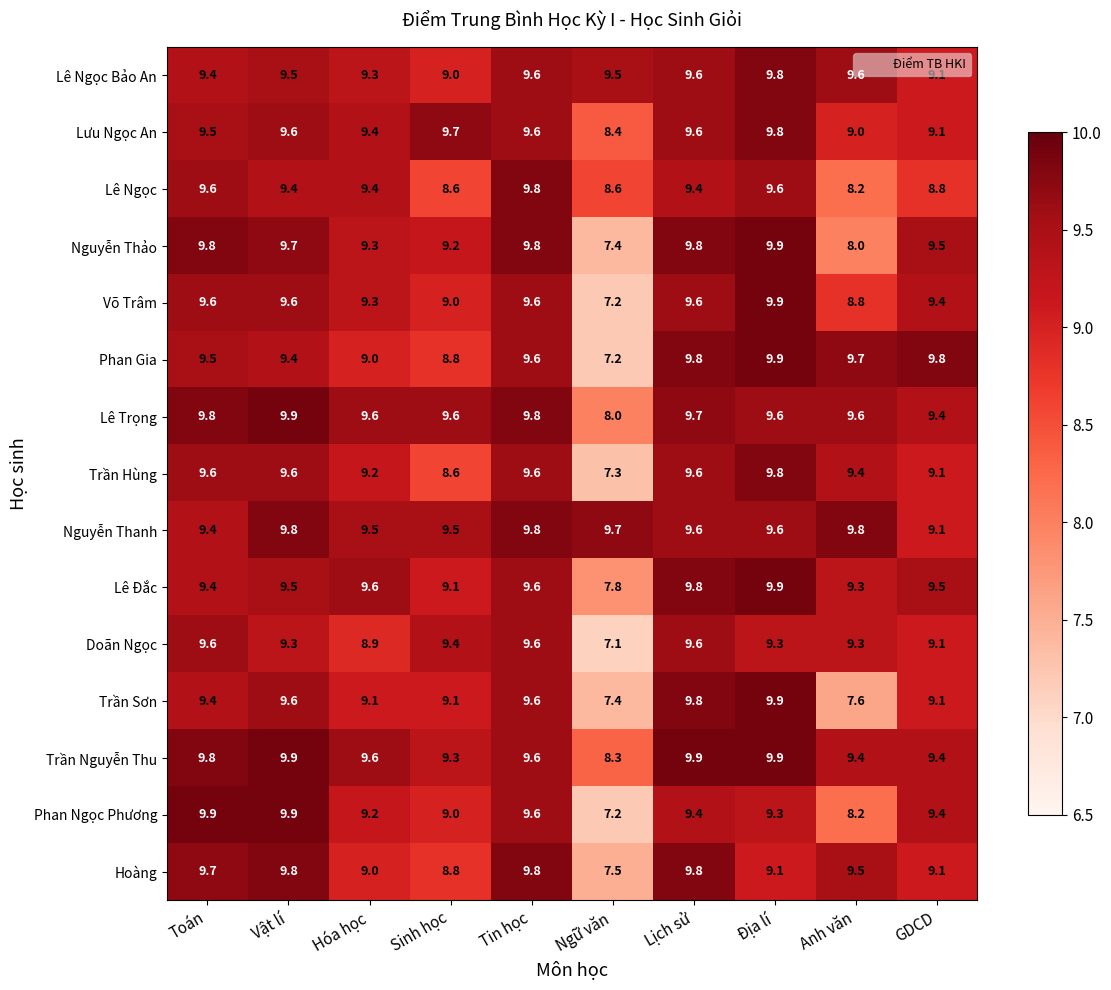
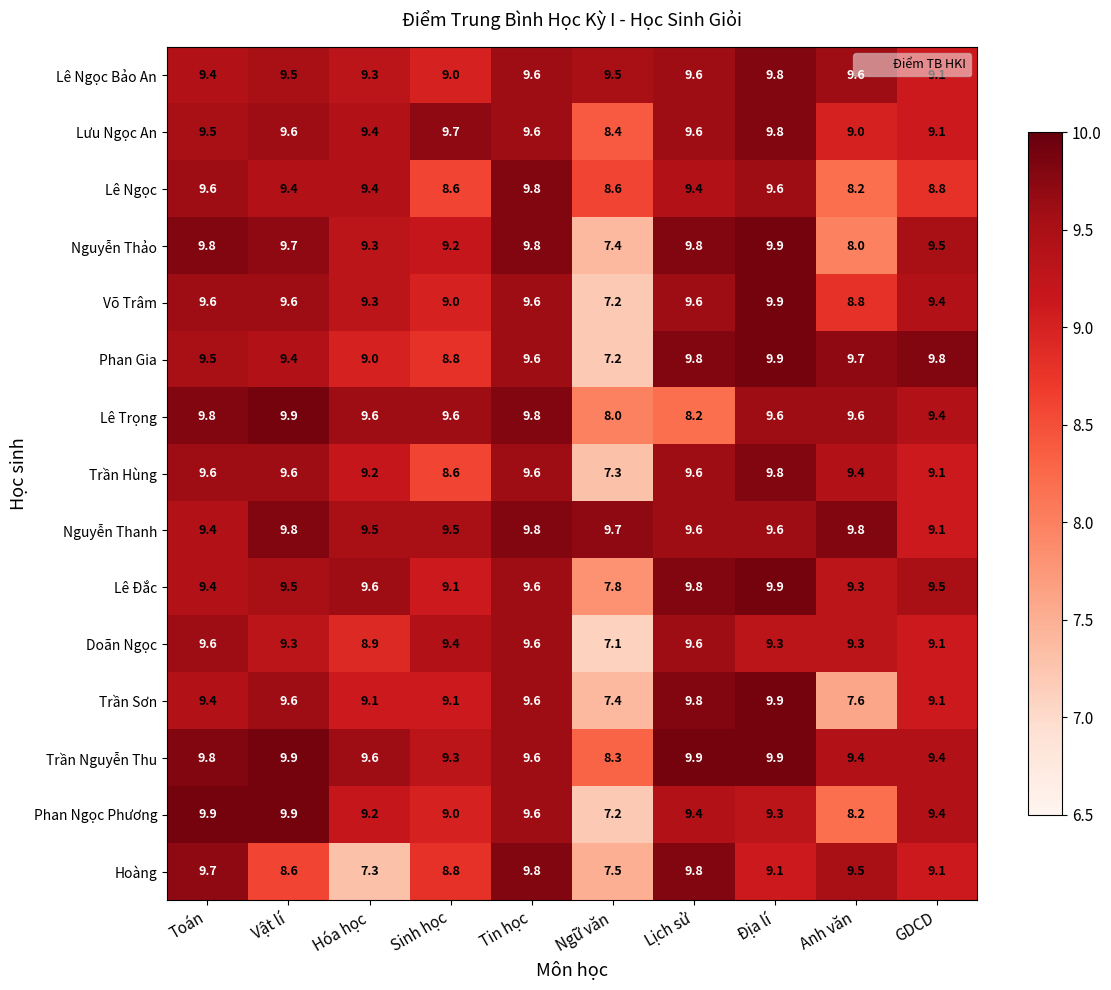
Lê Trọng, Lịch sử: 9.7 -> 8.2
Hoàng, Vật lí: 9.8 -> 8.6
Hoàng, Hóa học: 9.0 -> 7.3
